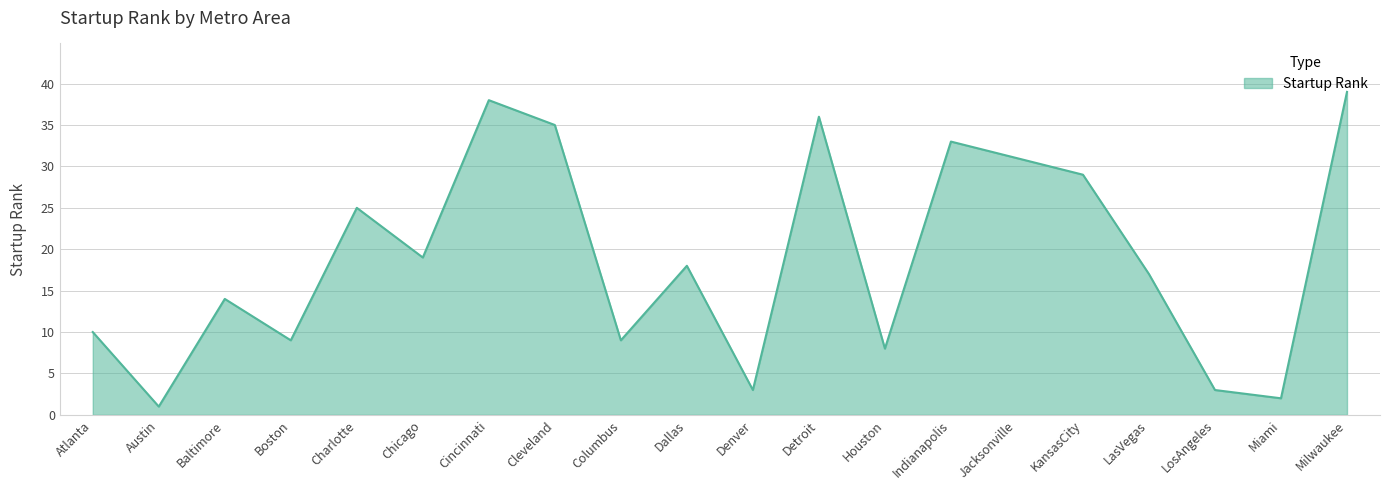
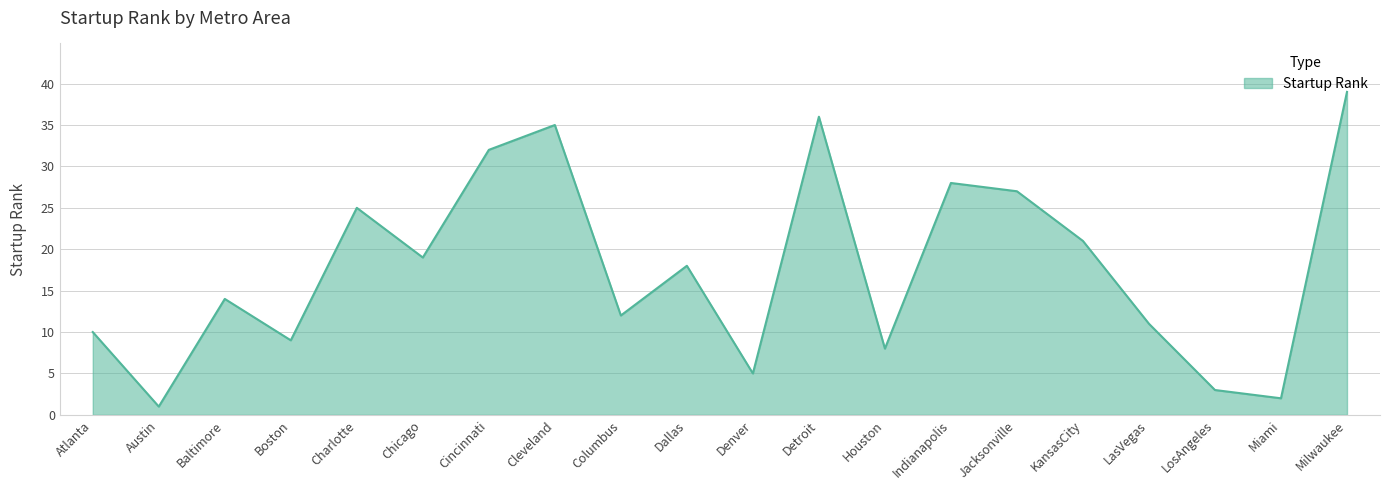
Cincinnati: 38 -> 32
Columbus: 9 -> 12
Denver: 3 -> 5
Indianapolis: 33 -> 28
Jacksonville: 31 -> 27
KansasCity: 29 -> 21
LasVegas: 17 -> 11
